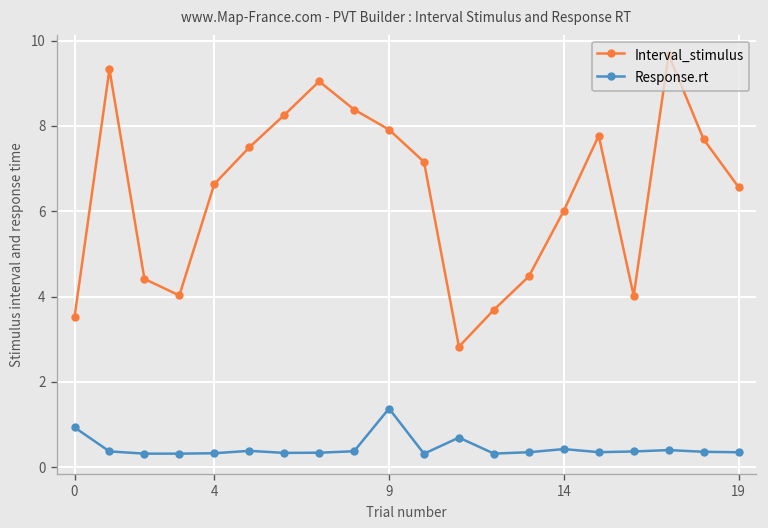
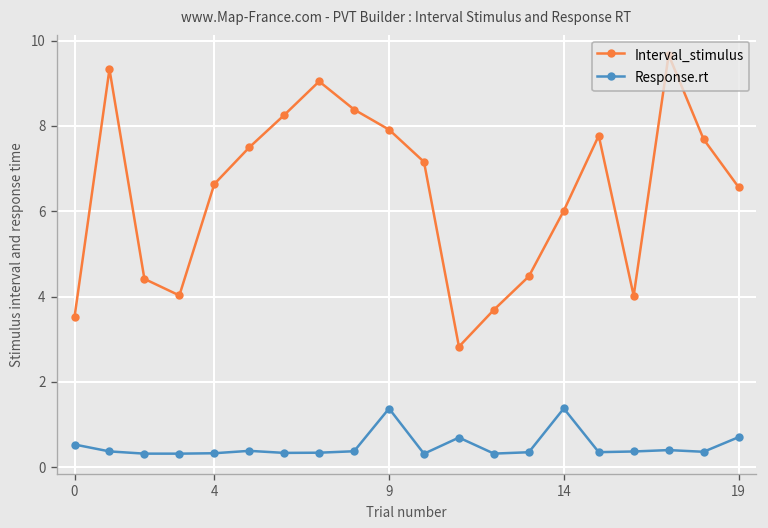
Response.rt, 0: 0.9 -> 0.5
Response.rt, 14: 0.4 -> 1.4
Response.rt, 19: 0.4 -> 0.7
